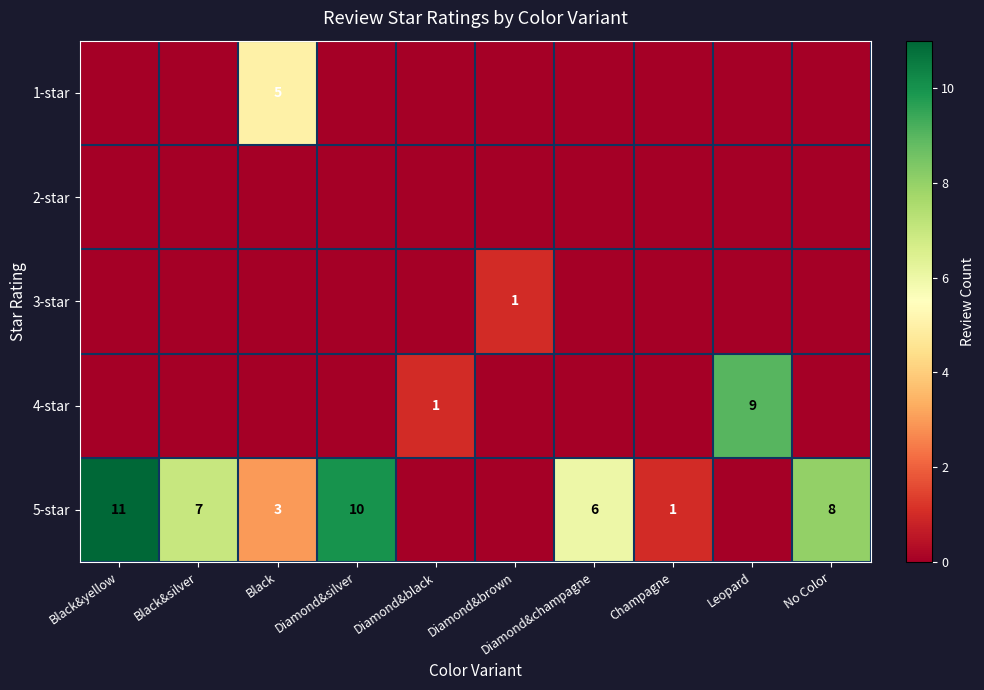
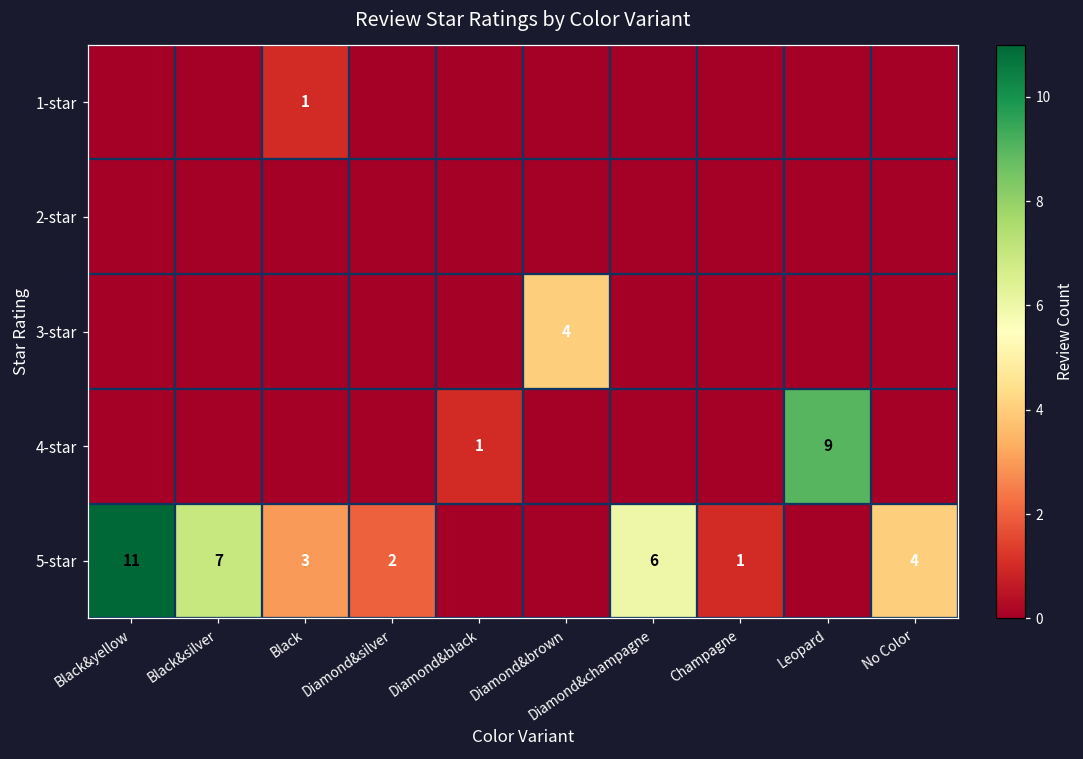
1-star, Black: 5 -> 1
3-star, Diamond&brown: 1 -> 4
5-star, Diamond&silver: 10 -> 2
5-star, No Color: 8 -> 4
